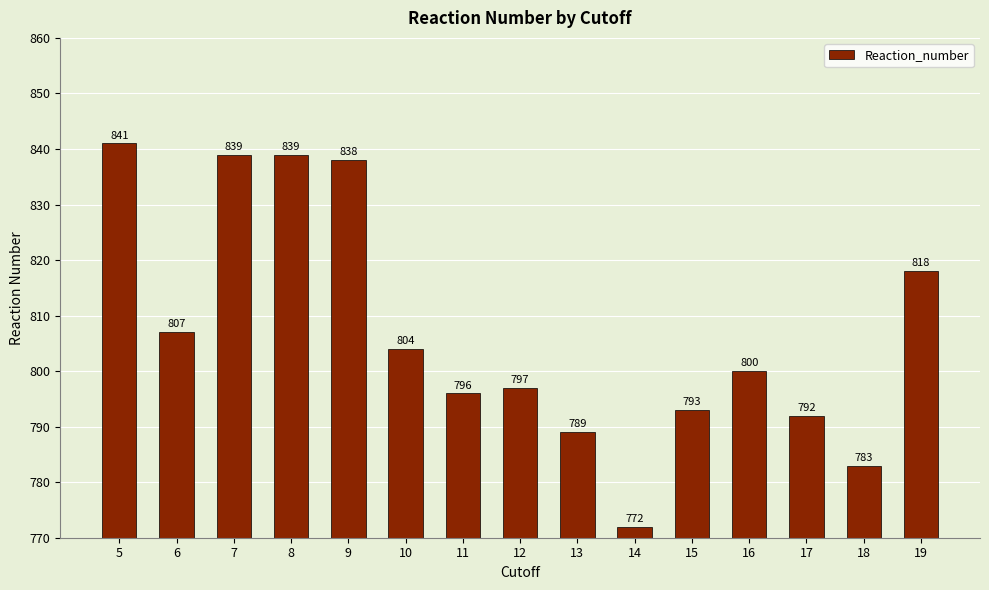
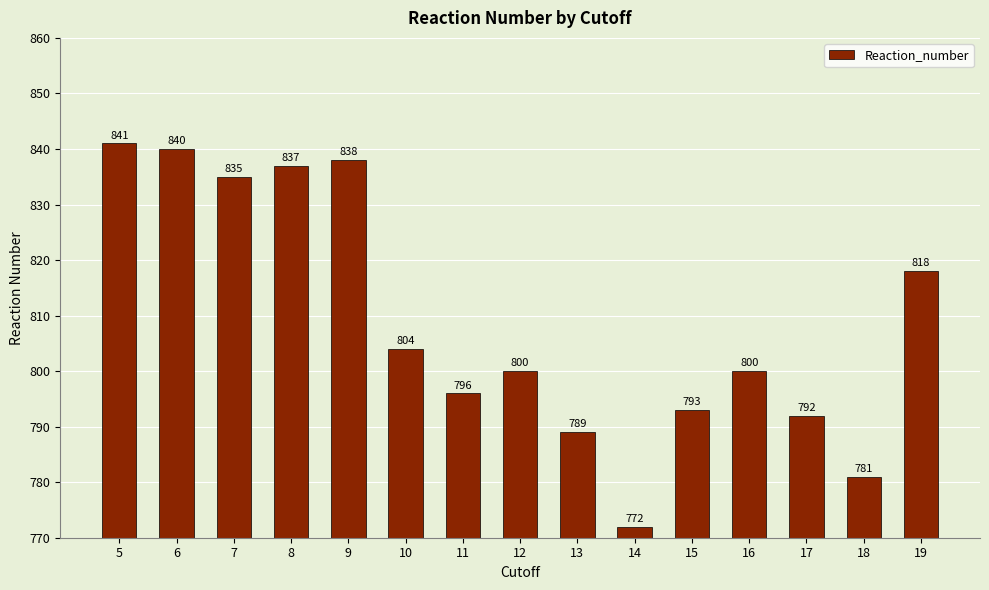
6: 807 -> 840
7: 839 -> 835
8: 839 -> 837
12: 797 -> 800
18: 783 -> 781
